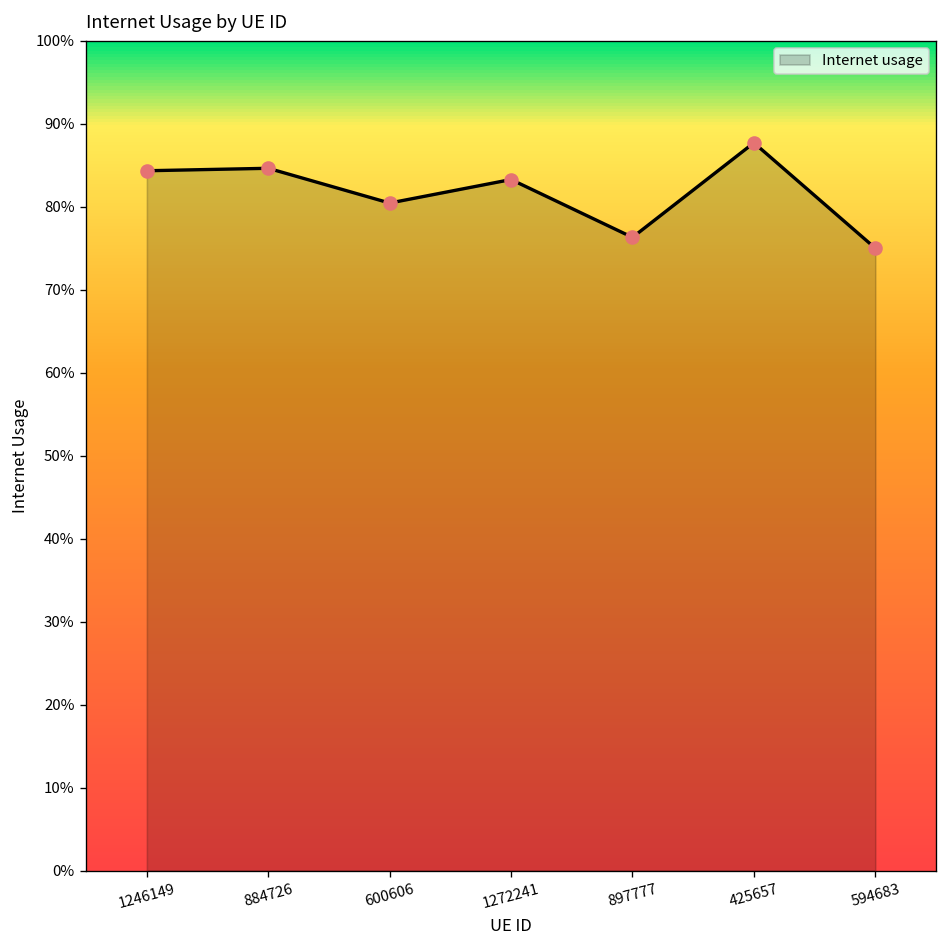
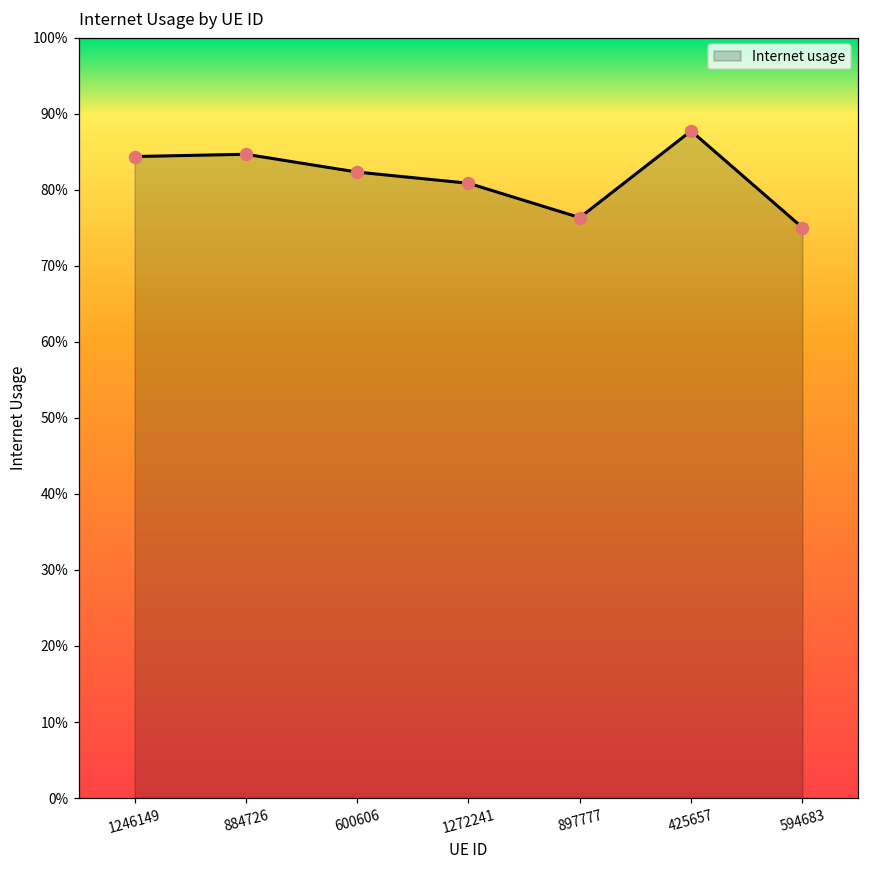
600606: 80% -> 82%
1272241: 83% -> 81%
